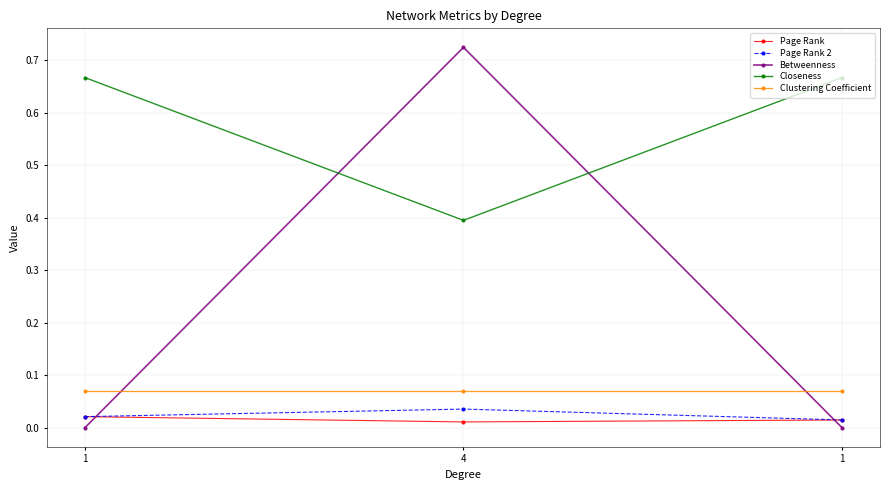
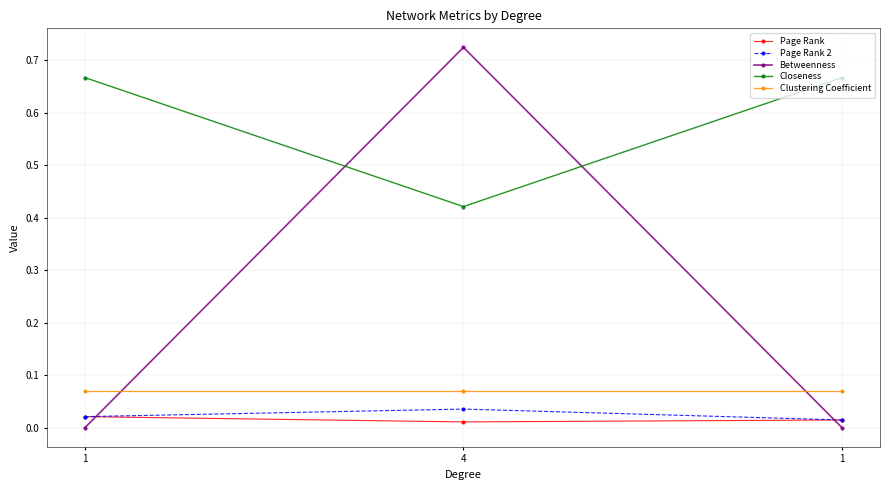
Closeness, 4: 0.39 -> 0.42
